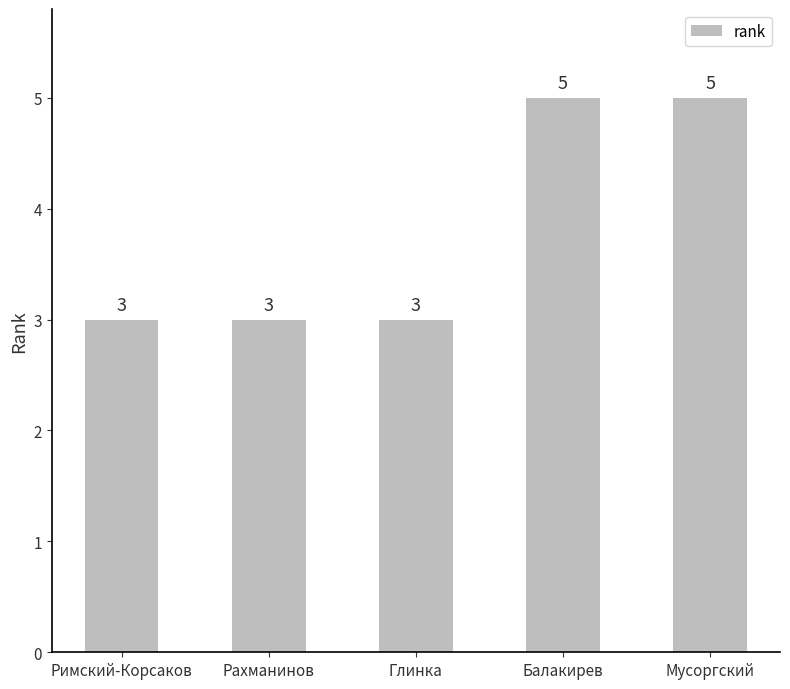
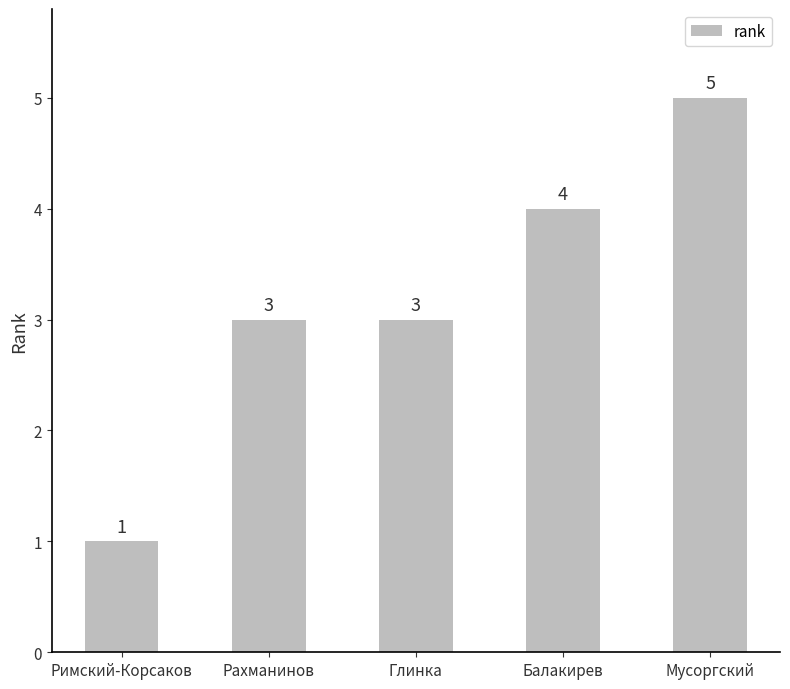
Римский-Корсаков: 3 -> 1
Балакирев: 5 -> 4
